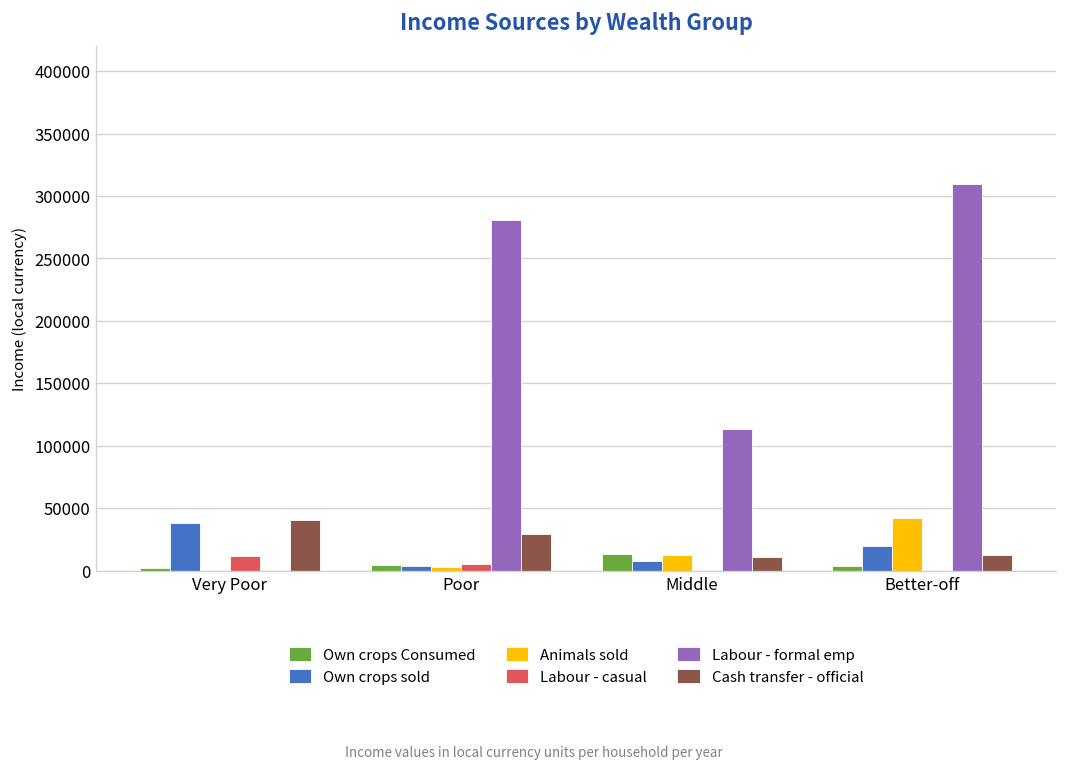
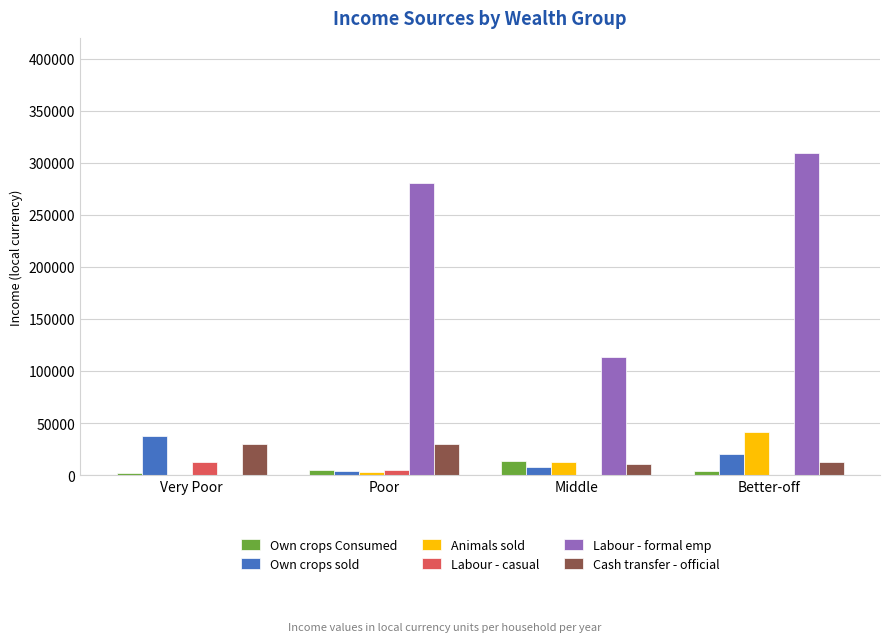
Cash transfer - official, Very Poor: 40000 -> 29000
